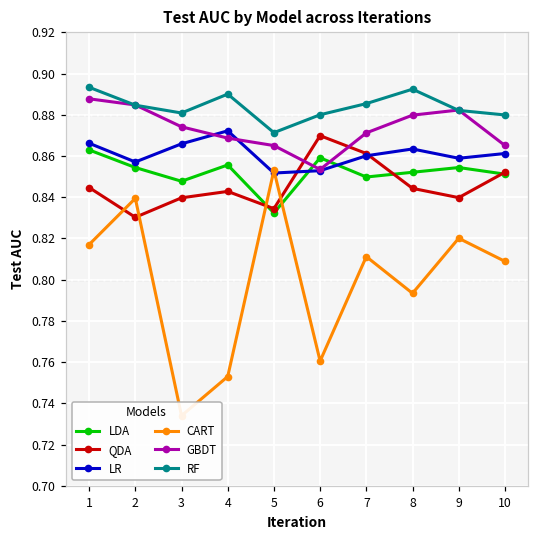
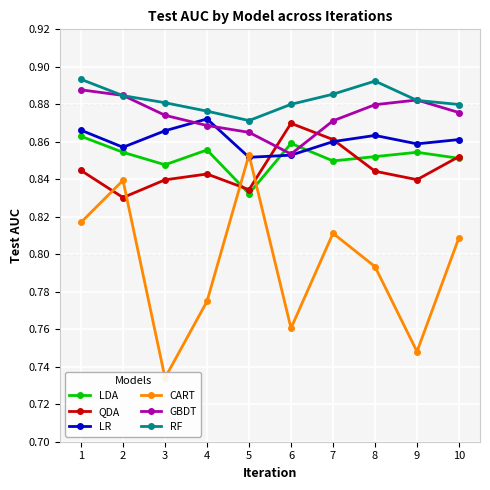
CART, 4: 0.753 -> 0.775
RF, 4: 0.890 -> 0.876
CART, 9: 0.820 -> 0.748
GBDT, 10: 0.865 -> 0.876
